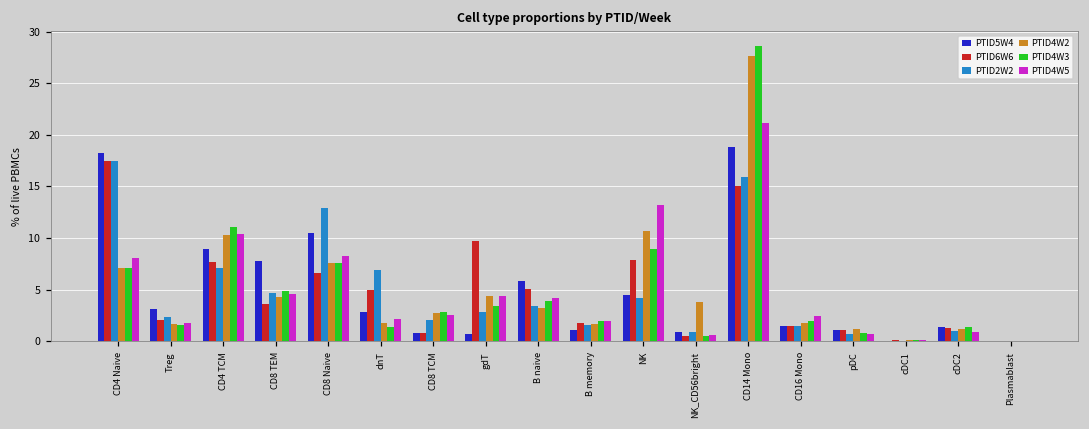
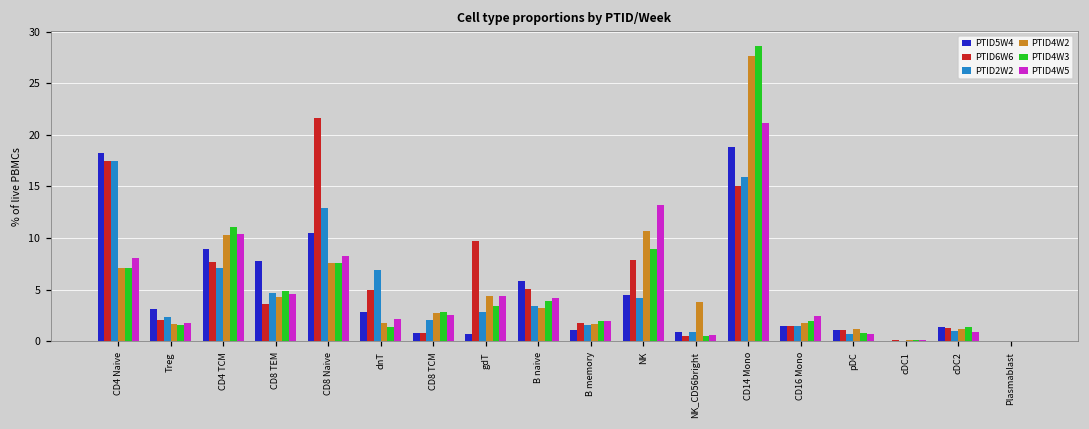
PTID6W6, CD8 Naive: 7 -> 22
